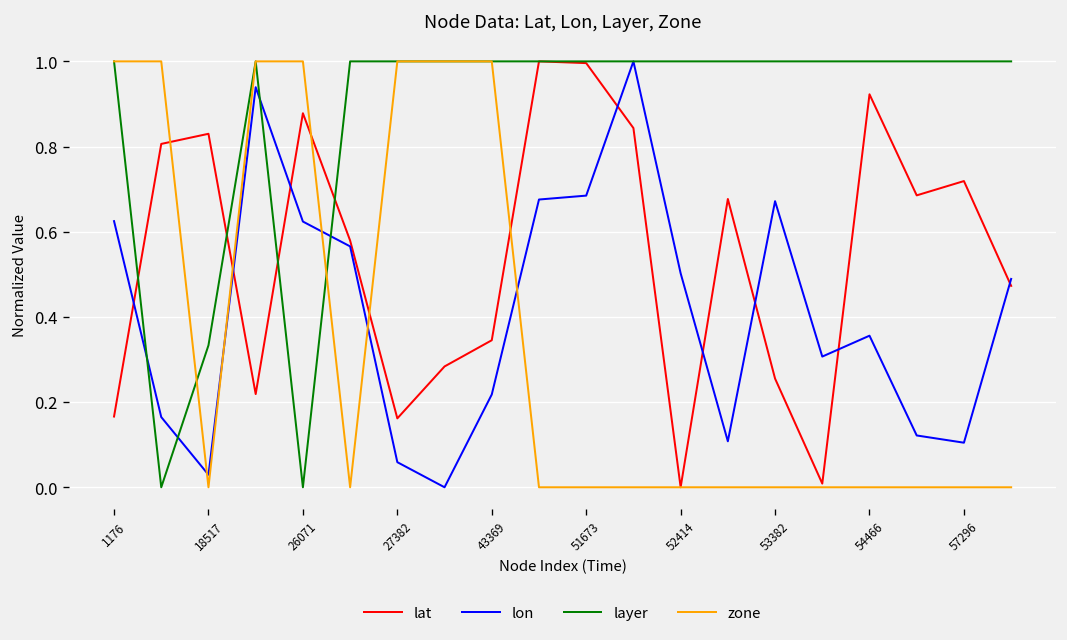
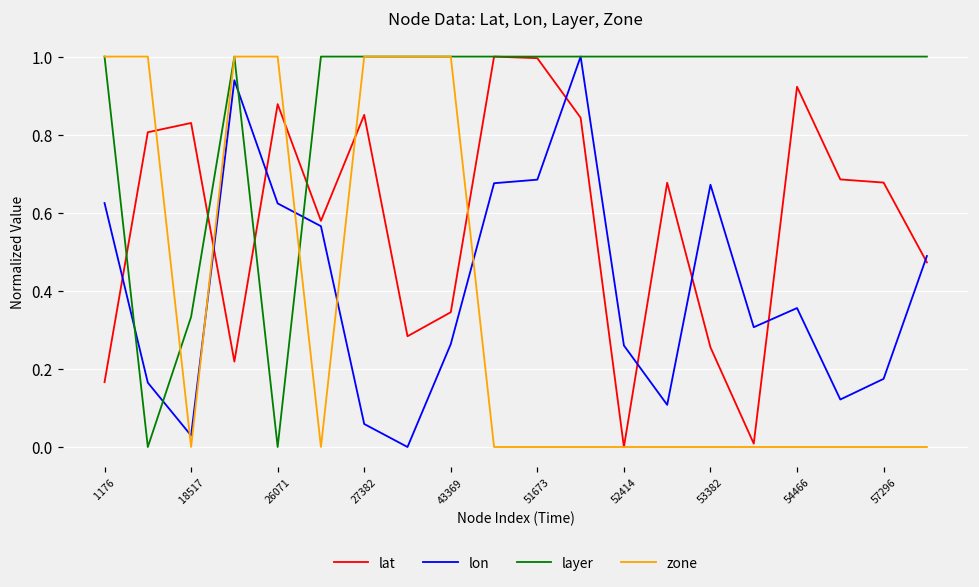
lat, 27382: 0.16 -> 0.85
lon, 43369: 0.22 -> 0.26
lon, 52414: 0.50 -> 0.26
lat, 57296: 0.72 -> 0.68
lon, 57296: 0.10 -> 0.17
